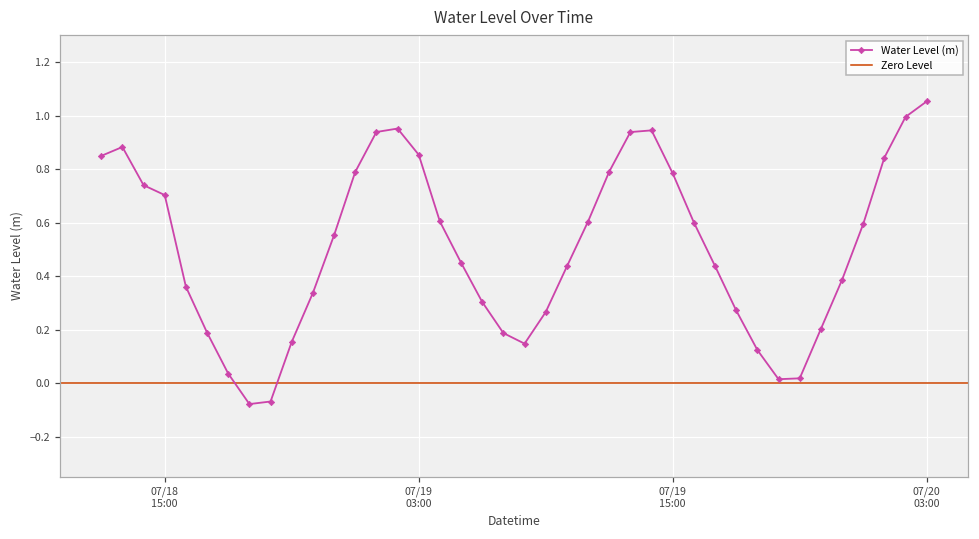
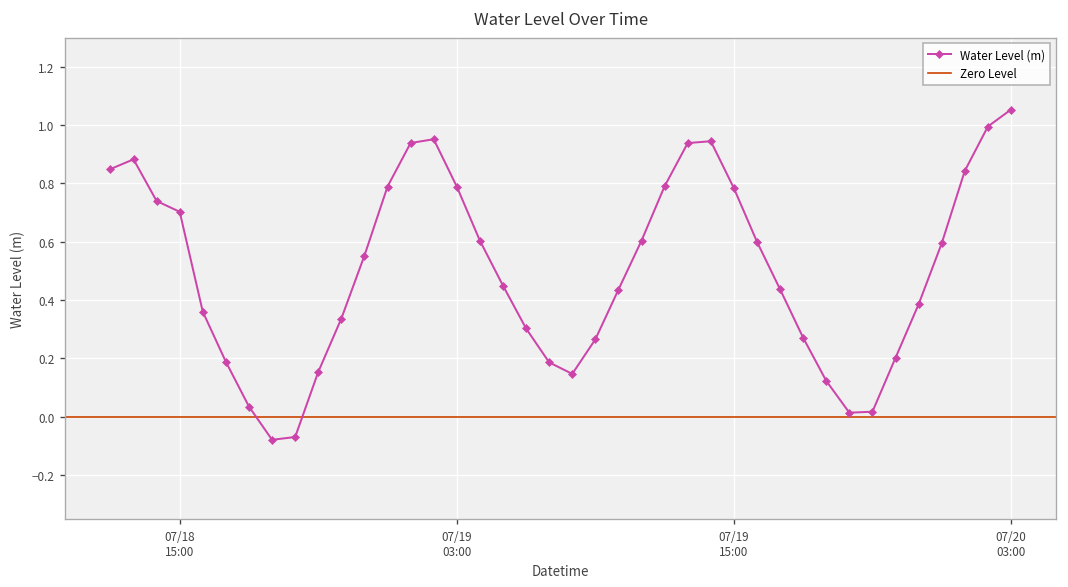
07/19 03:00: 0.85 -> 0.79
